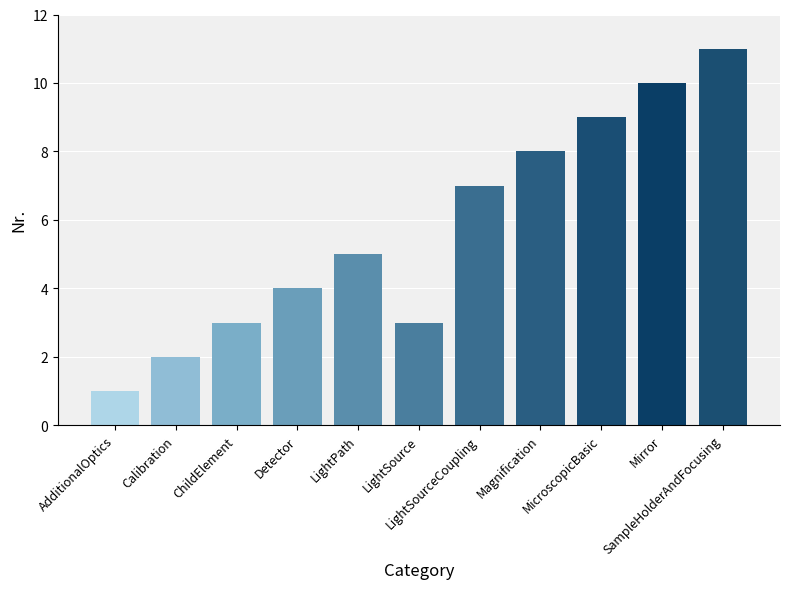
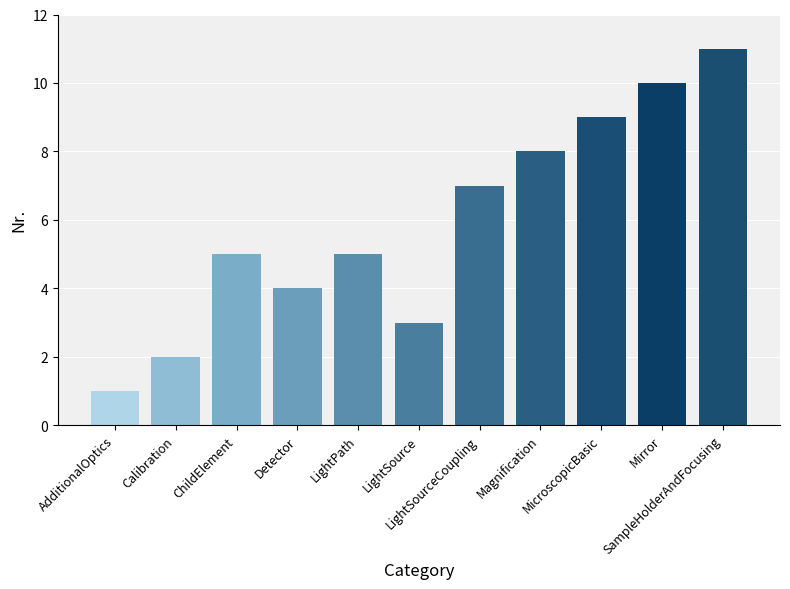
ChildElement: 3 -> 5
